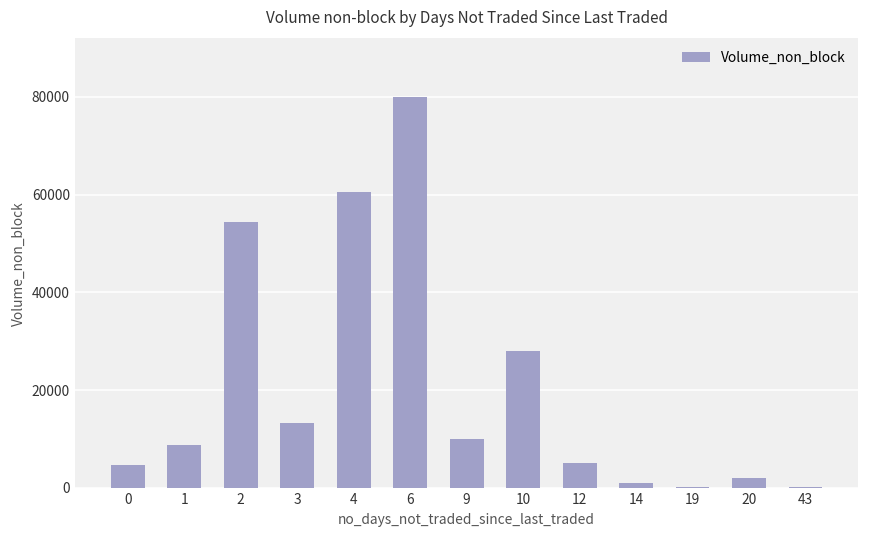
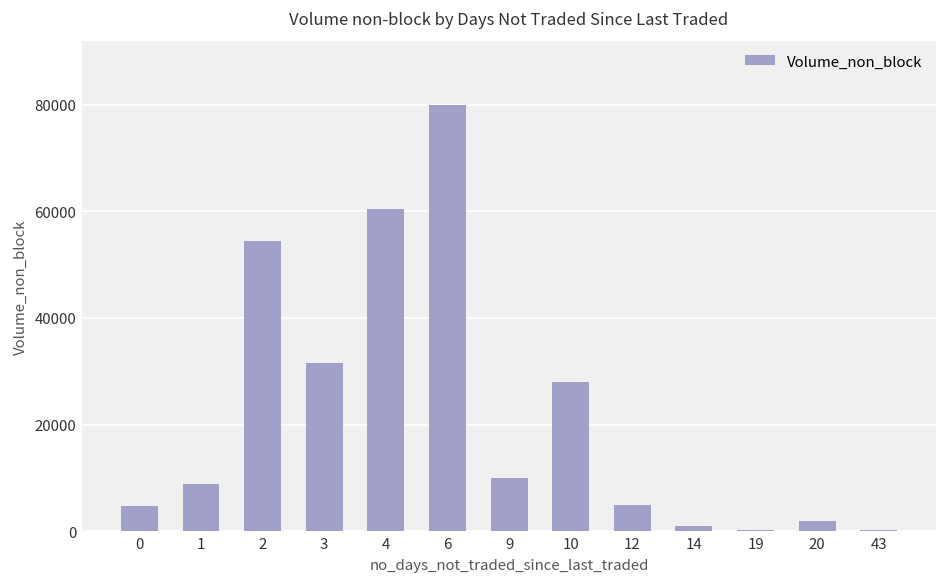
3: 13000 -> 31000
